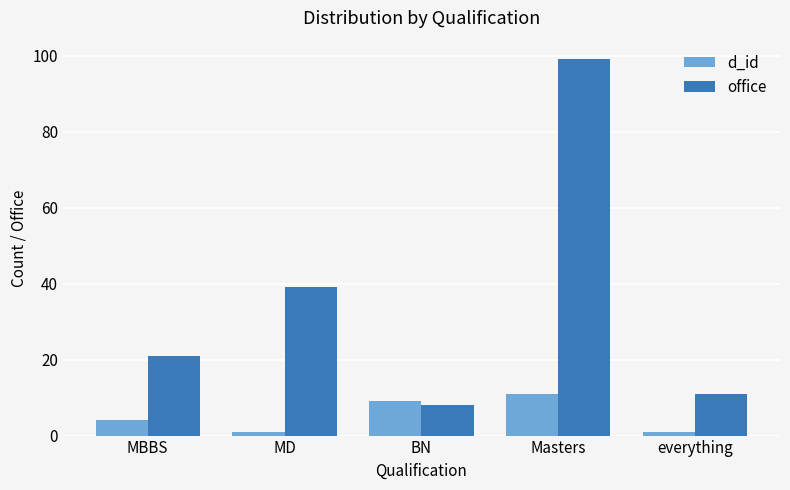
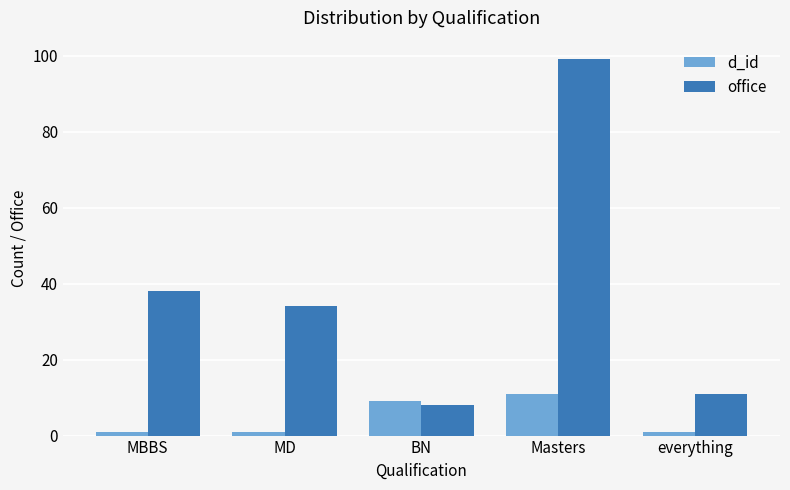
d_id, MBBS: 4 -> 1
office, MBBS: 21 -> 38
office, MD: 39 -> 34
